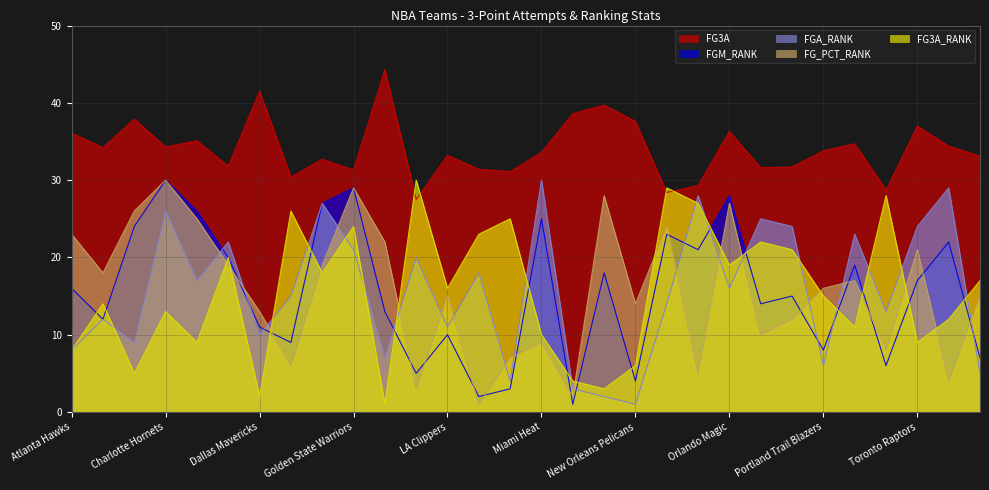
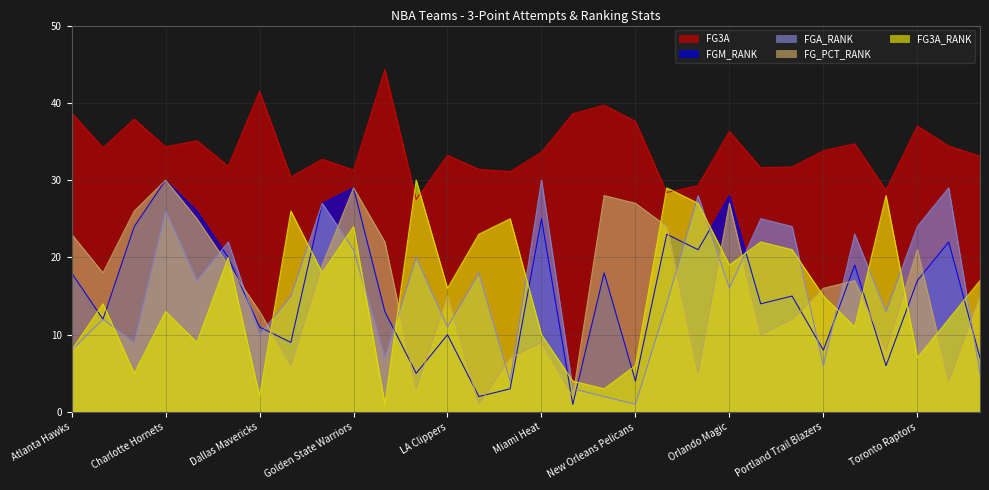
FG3A, Atlanta Hawks: 36 -> 39
FGM_RANK, Atlanta Hawks: 16 -> 18
FG_PCT_RANK, New Orleans Pelicans: 14 -> 27
FG3A_RANK, Toronto Raptors: 9 -> 7
